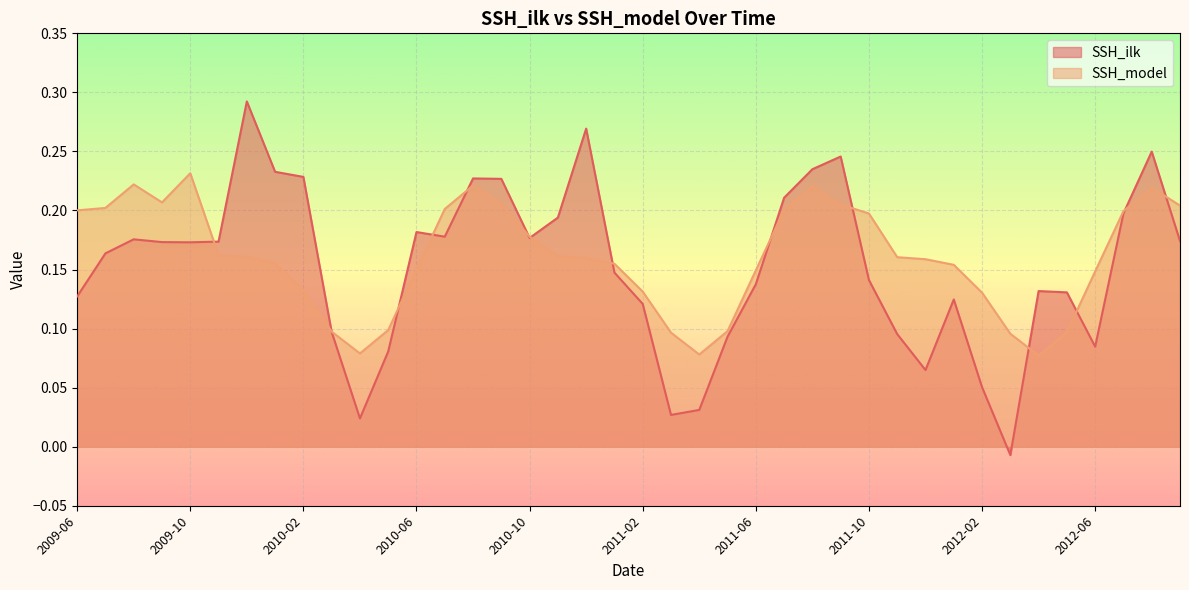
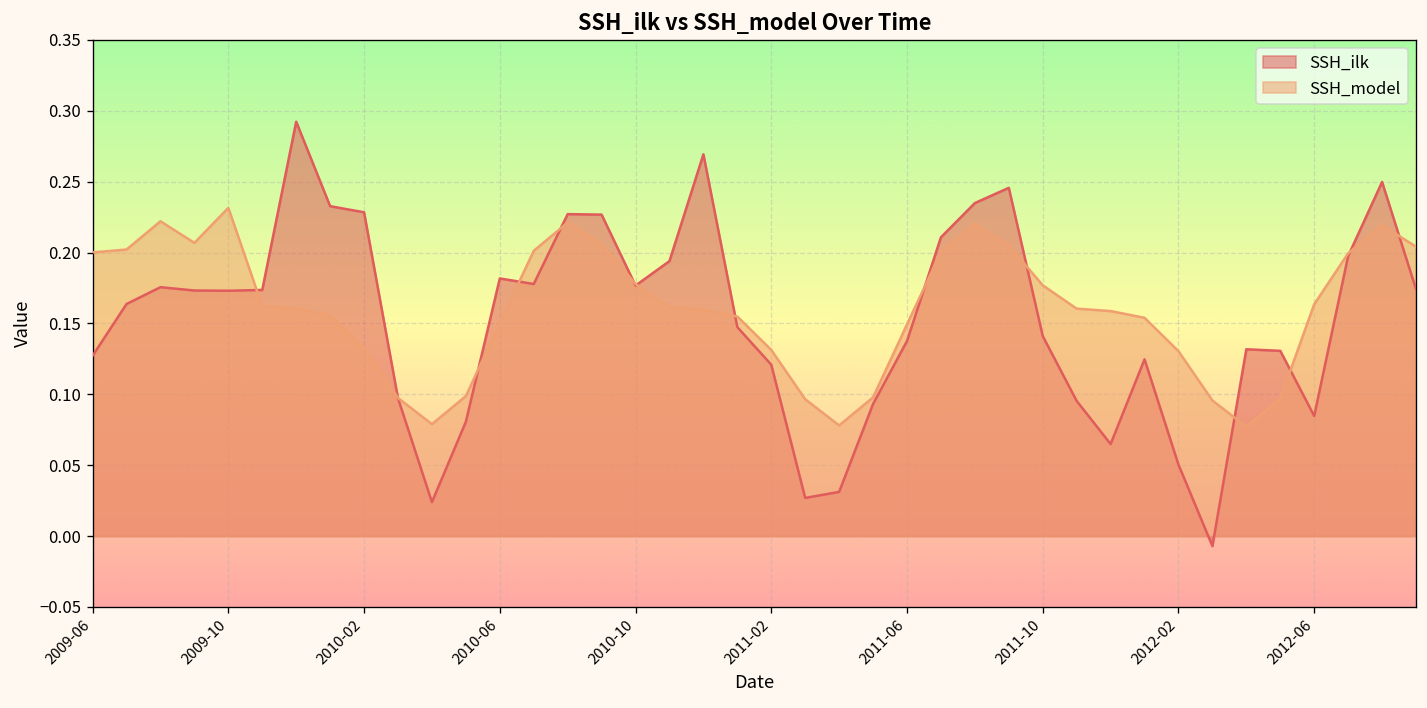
SSH_model, 2011-10: 0.197 -> 0.177
SSH_model, 2012-06: 0.148 -> 0.164
